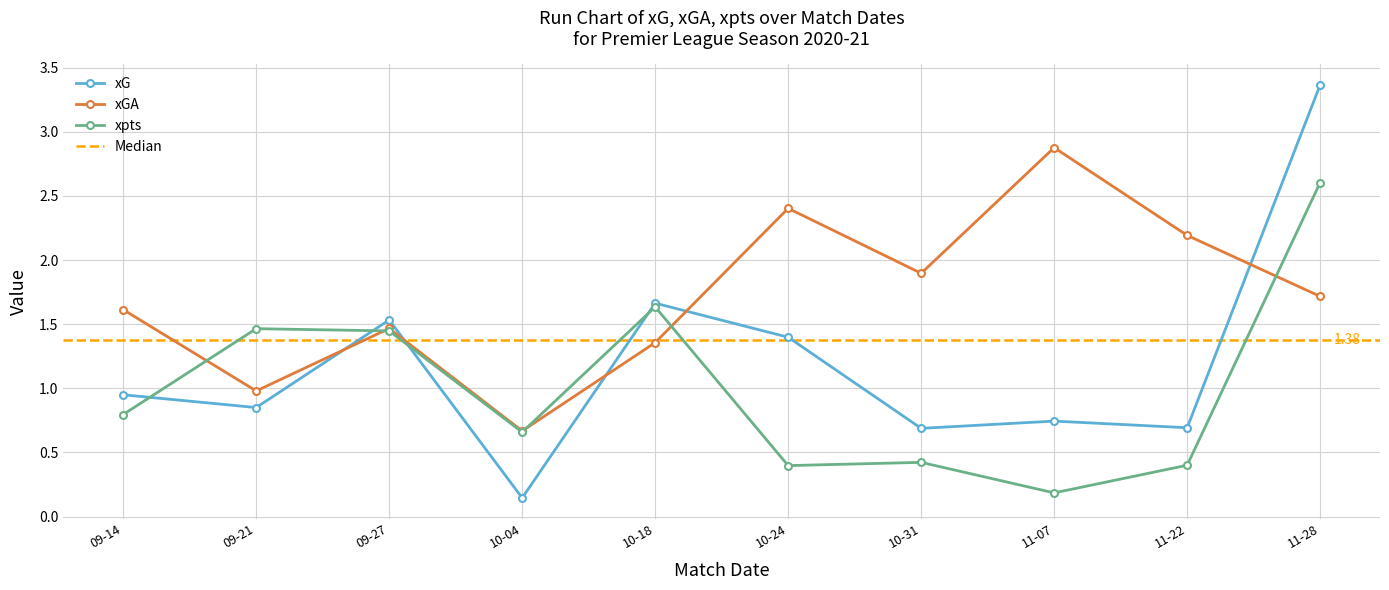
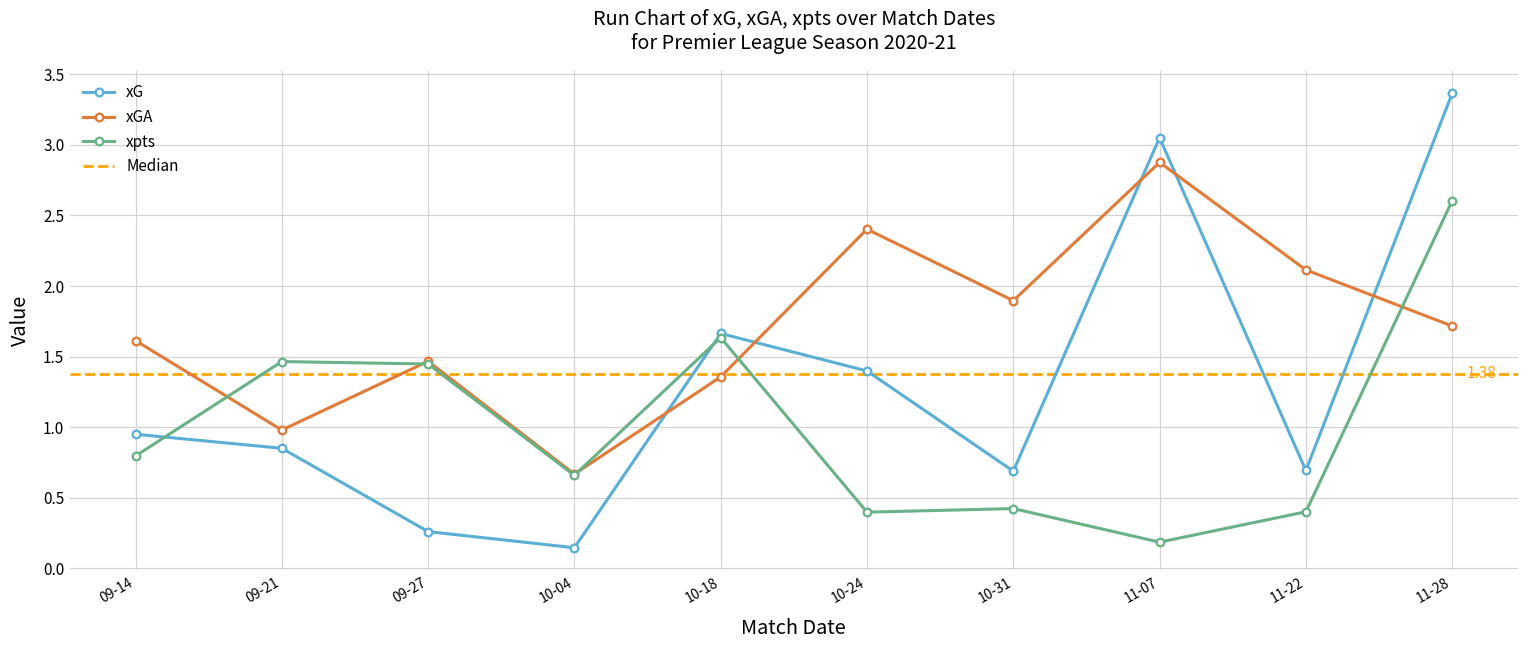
xG, 09-27: 1.53 -> 0.26
xG, 11-07: 0.74 -> 3.05
xGA, 11-22: 2.19 -> 2.11
